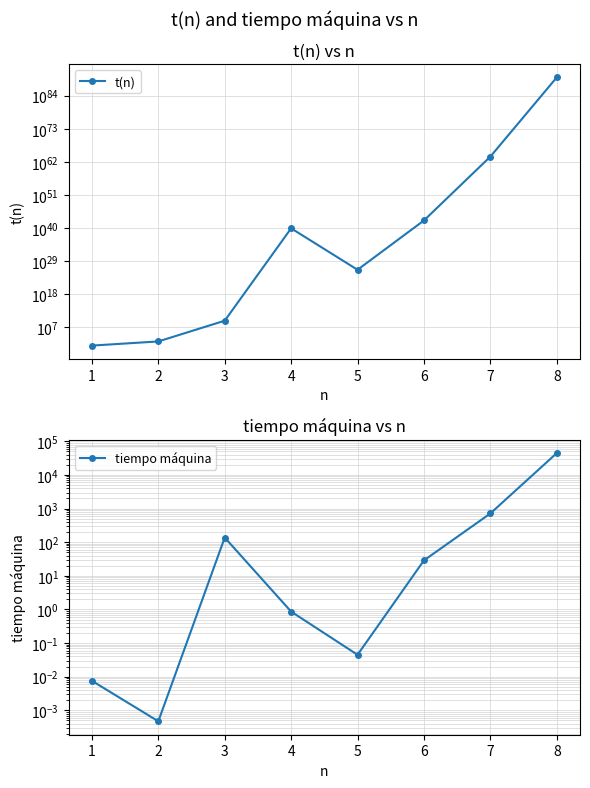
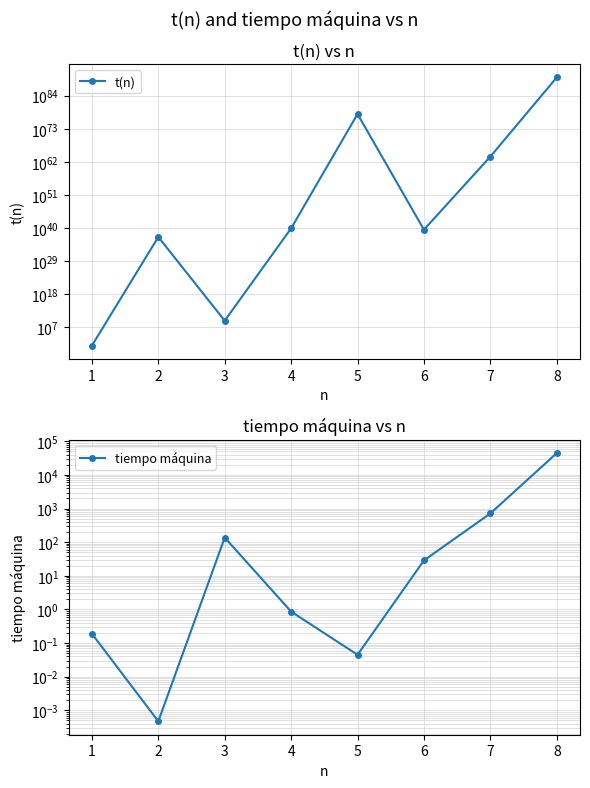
t(n) vs n, 2: 0 -> 10000000000000000000000000000000000000
t(n) vs n, 5: 0 -> 1000000000000000000000000000000000000000000000000000000000000000000000000000000
t(n) vs n, 6: 4000000000000000000000000000000000000000000 -> 3000000000000000000000000000000000000000
tiempo máquina vs n, 1: 0.008 -> 0.2
